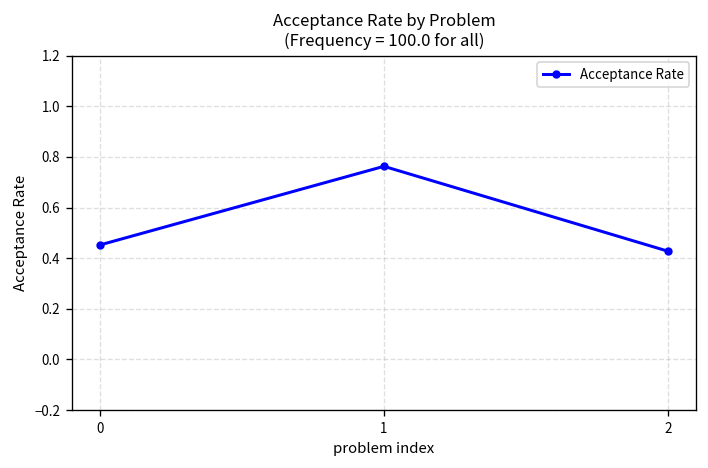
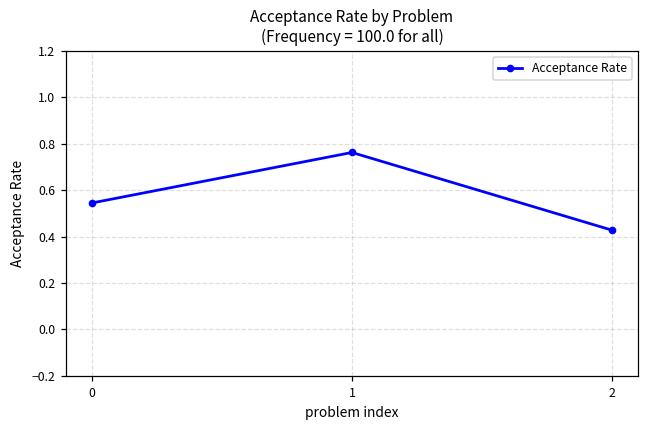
0: 0.45 -> 0.55
